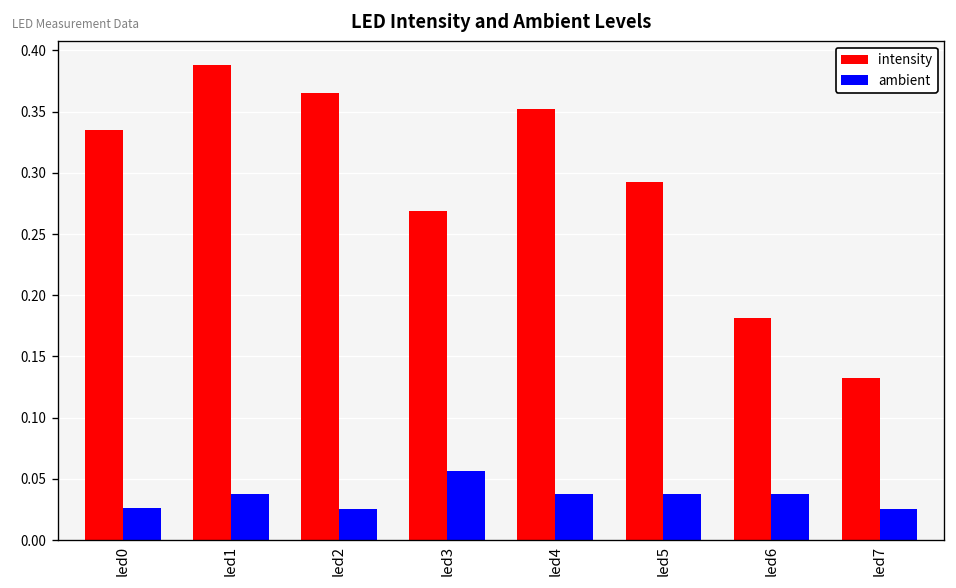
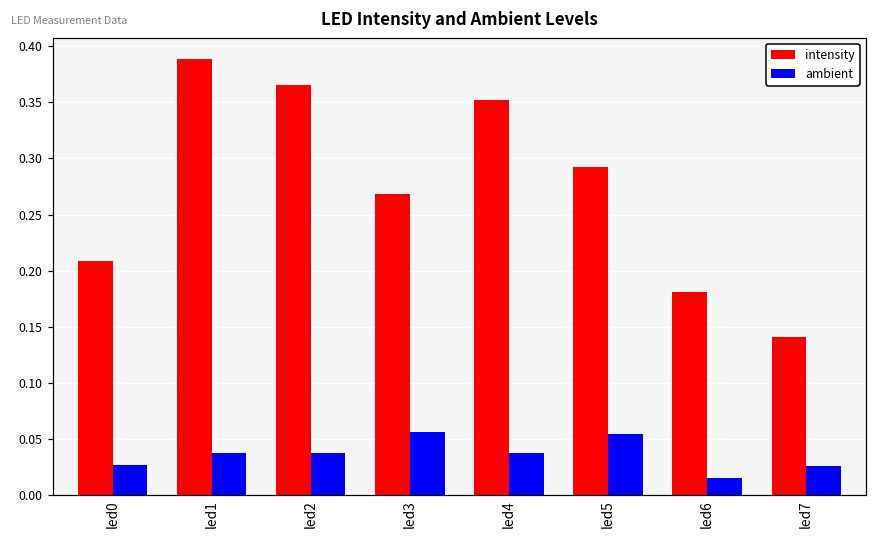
intensity, led0: 0.335 -> 0.209
ambient, led2: 0.025 -> 0.038
ambient, led5: 0.038 -> 0.055
ambient, led6: 0.038 -> 0.015
intensity, led7: 0.133 -> 0.141
